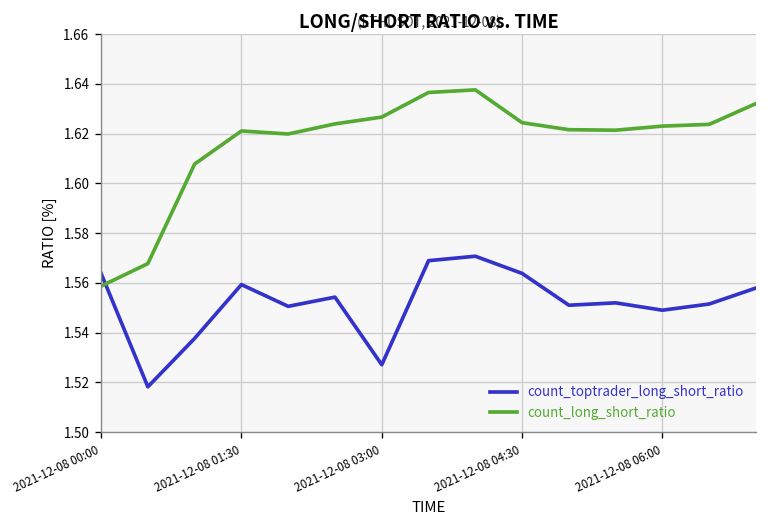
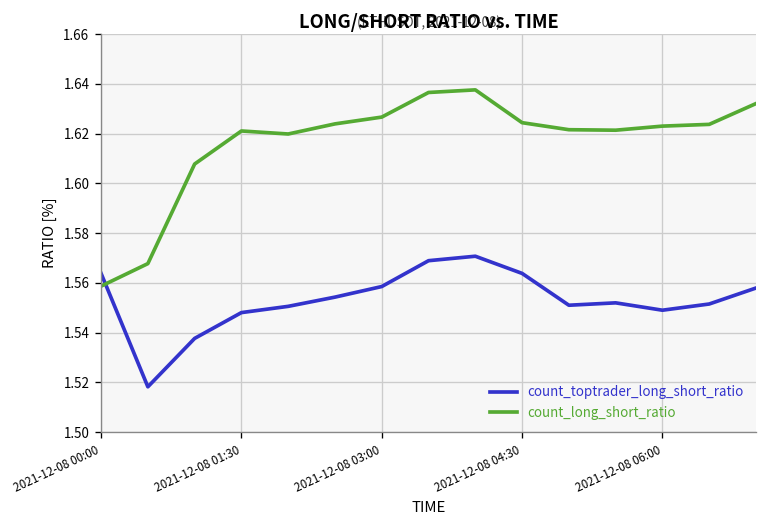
count_toptrader_long_short_ratio, 2021-12-08 01:30: 1.559 -> 1.548
count_toptrader_long_short_ratio, 2021-12-08 03:00: 1.527 -> 1.559
